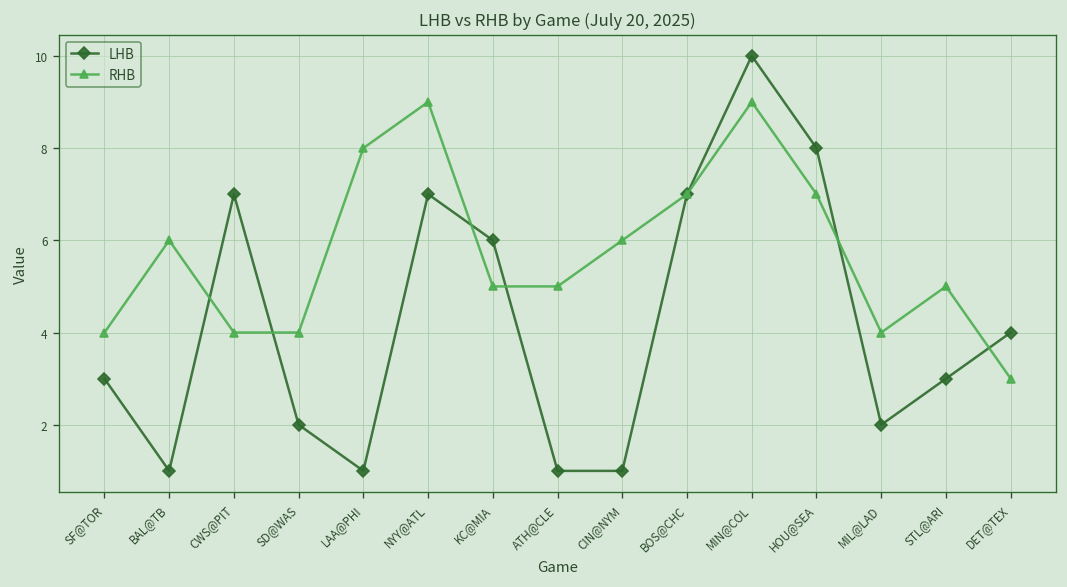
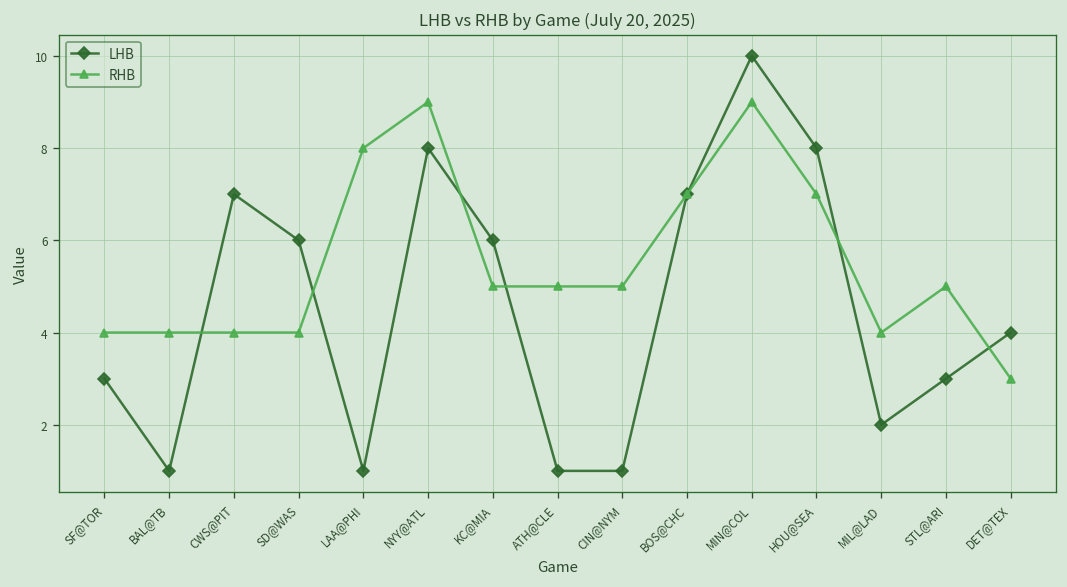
RHB, BAL@TB: 6 -> 4
LHB, SD@WAS: 2 -> 6
LHB, NYY@ATL: 7 -> 8
RHB, CIN@NYM: 6 -> 5
